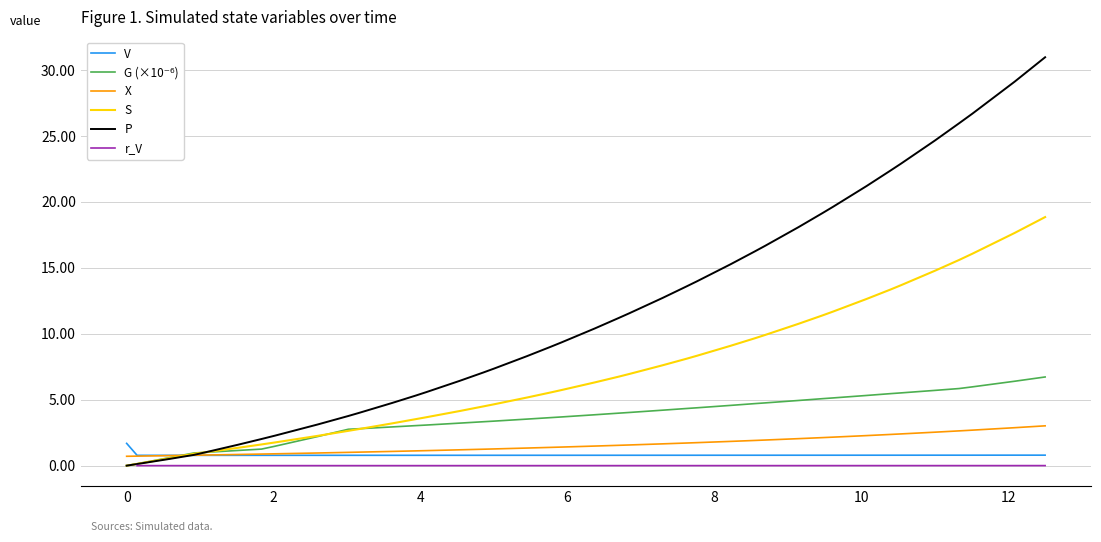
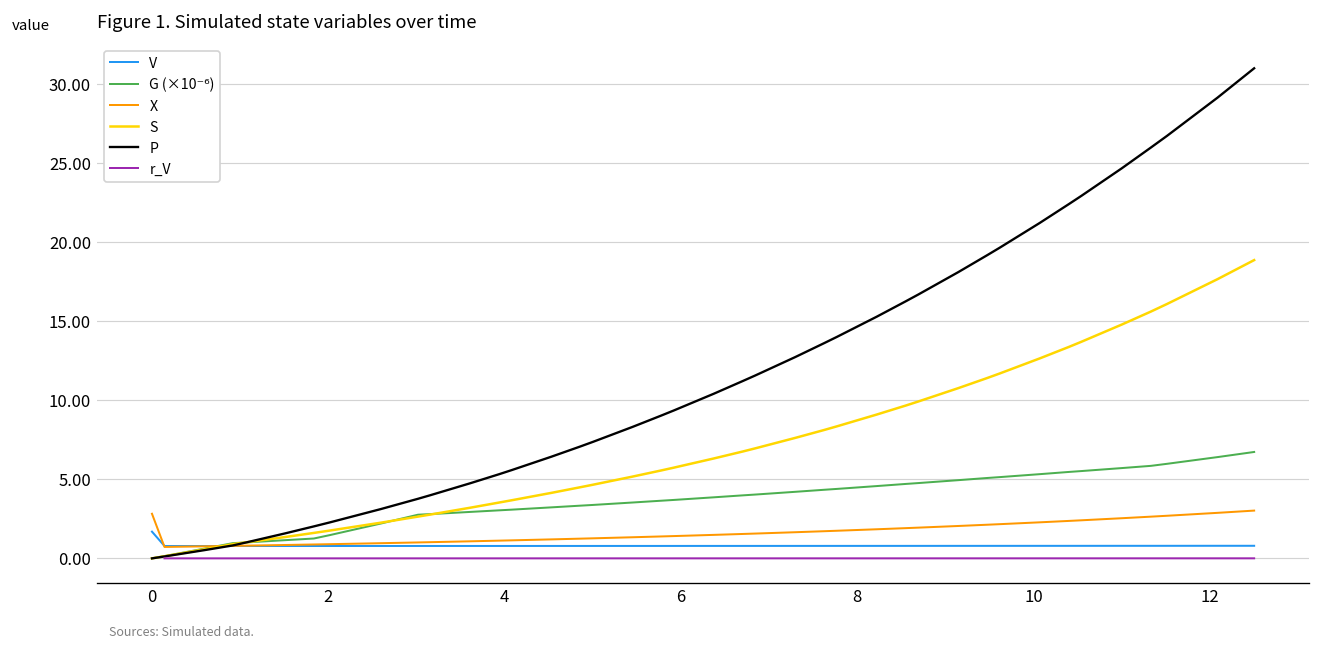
X, 0: 0.7 -> 2.8
